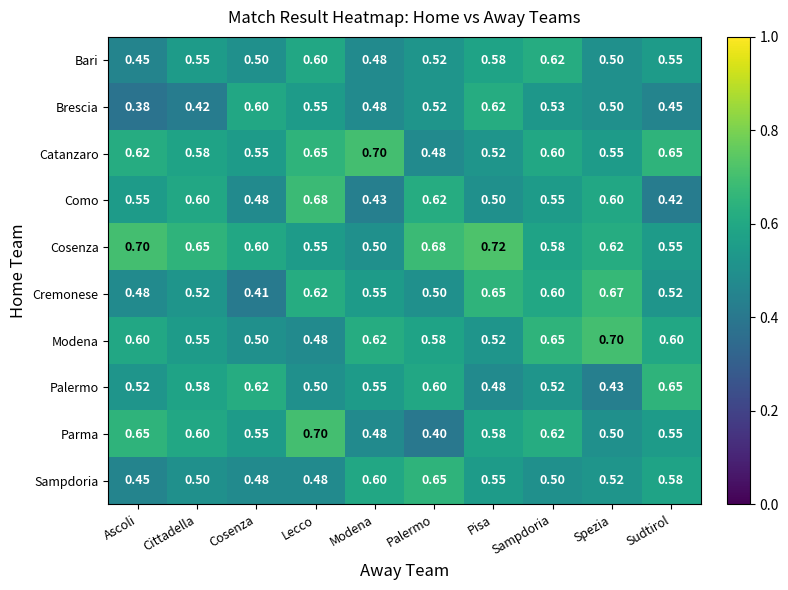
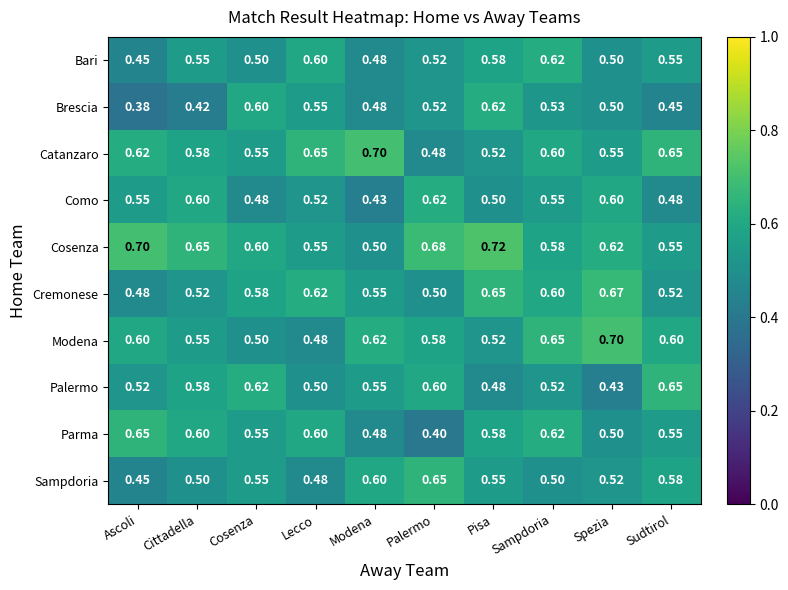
Como, Lecco: 0.68 -> 0.52
Como, Sudtirol: 0.42 -> 0.48
Cremonese, Cosenza: 0.41 -> 0.58
Parma, Lecco: 0.70 -> 0.60
Sampdoria, Cosenza: 0.48 -> 0.55
